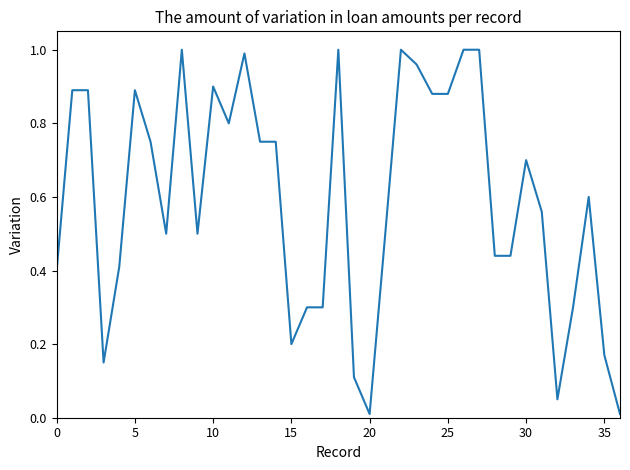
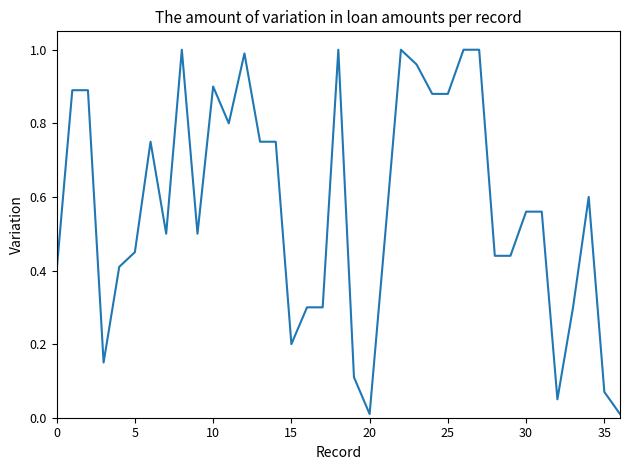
5: 0.89 -> 0.45
30: 0.70 -> 0.56
35: 0.17 -> 0.07
